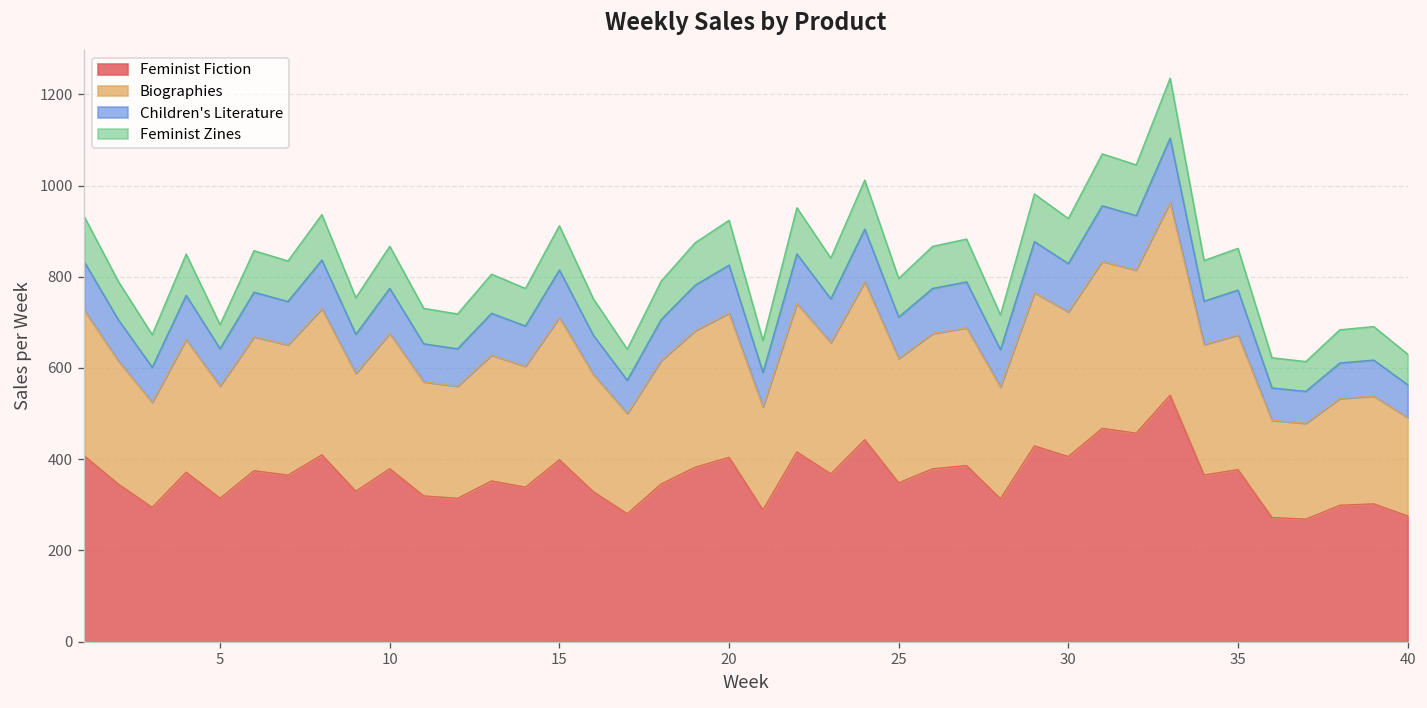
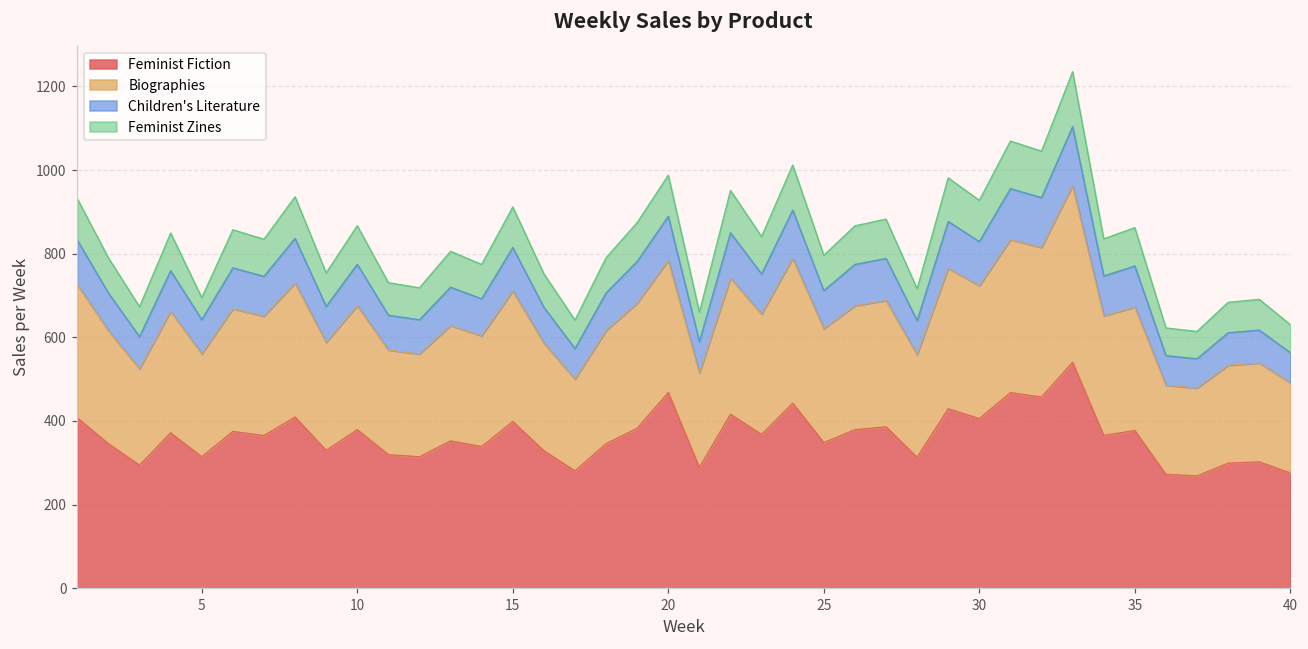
Feminist Fiction, 20: 400 -> 470
